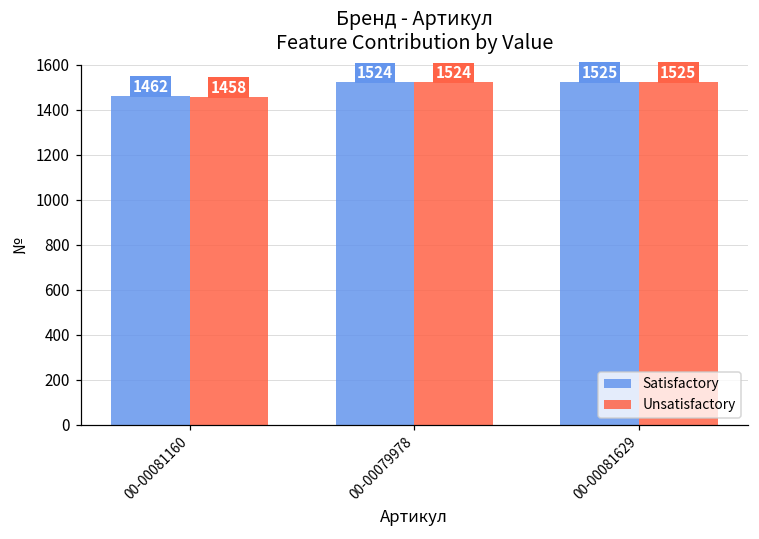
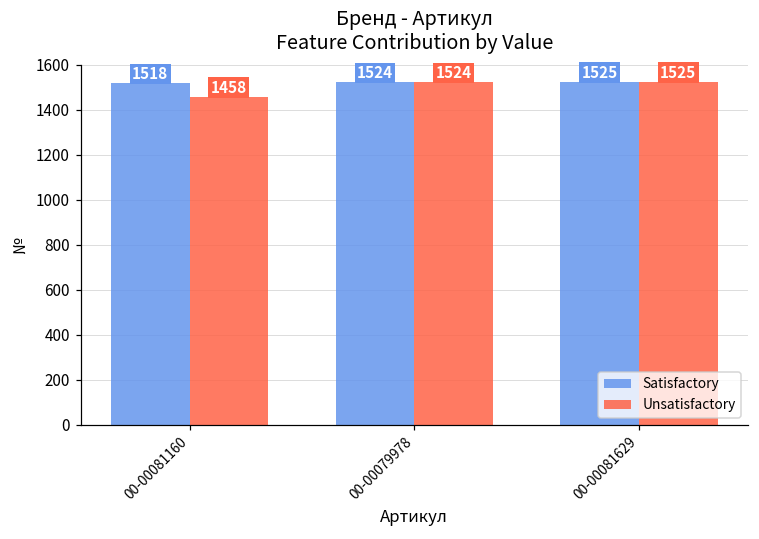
Satisfactory, 00-00081160: 1462 -> 1518
